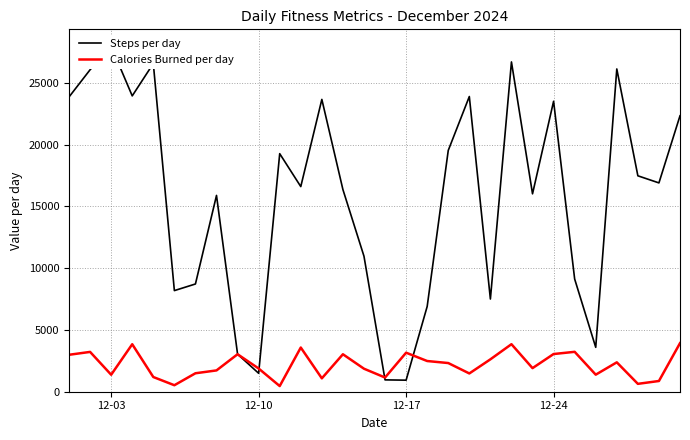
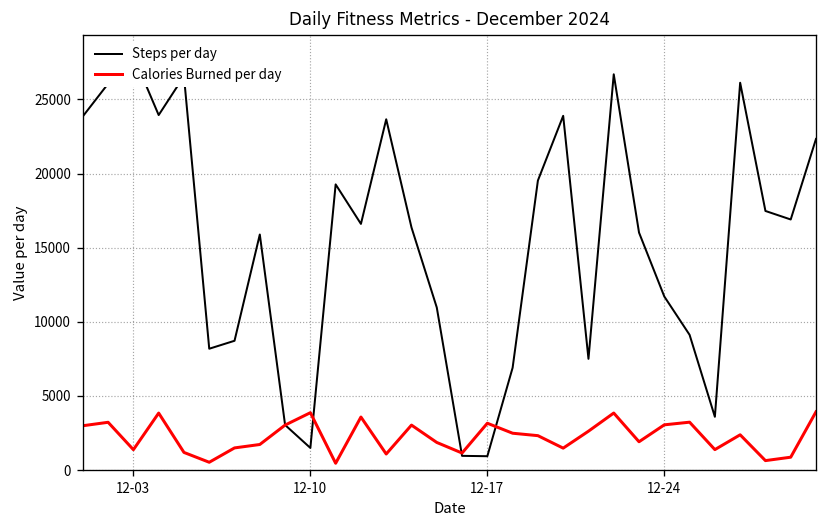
Calories Burned per day, 12-10: 1900 -> 3900
Steps per day, 12-24: 23500 -> 11700
